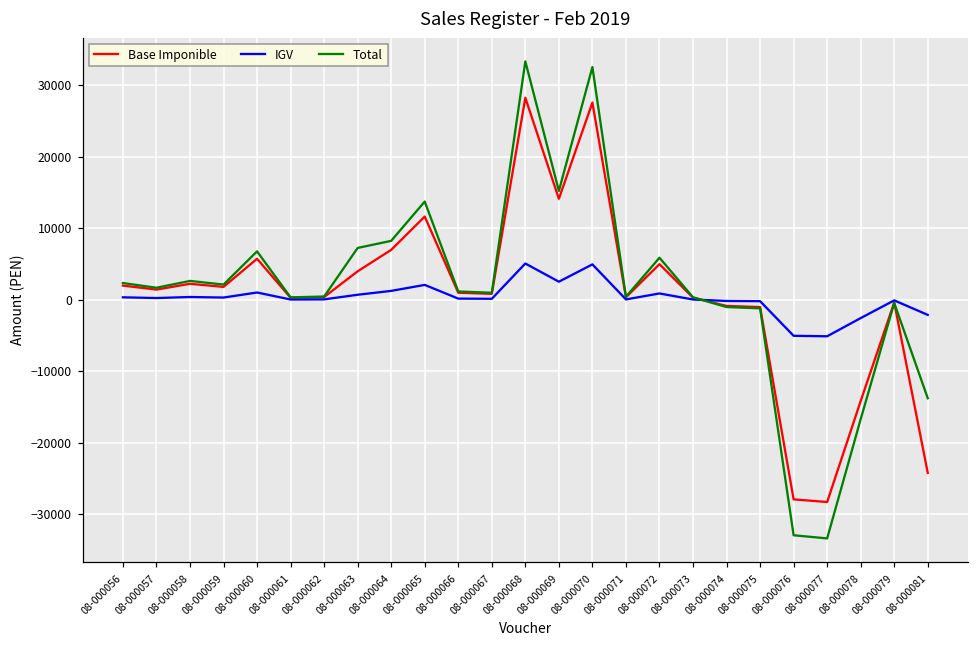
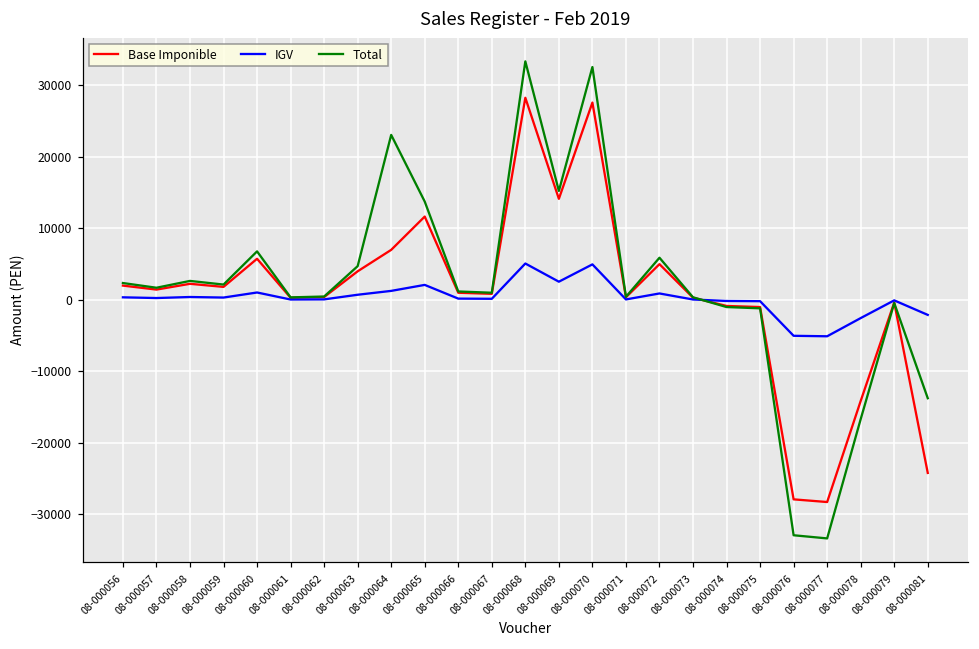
Total, 08-000063: 7000 -> 5000
Total, 08-000064: 8000 -> 23000
